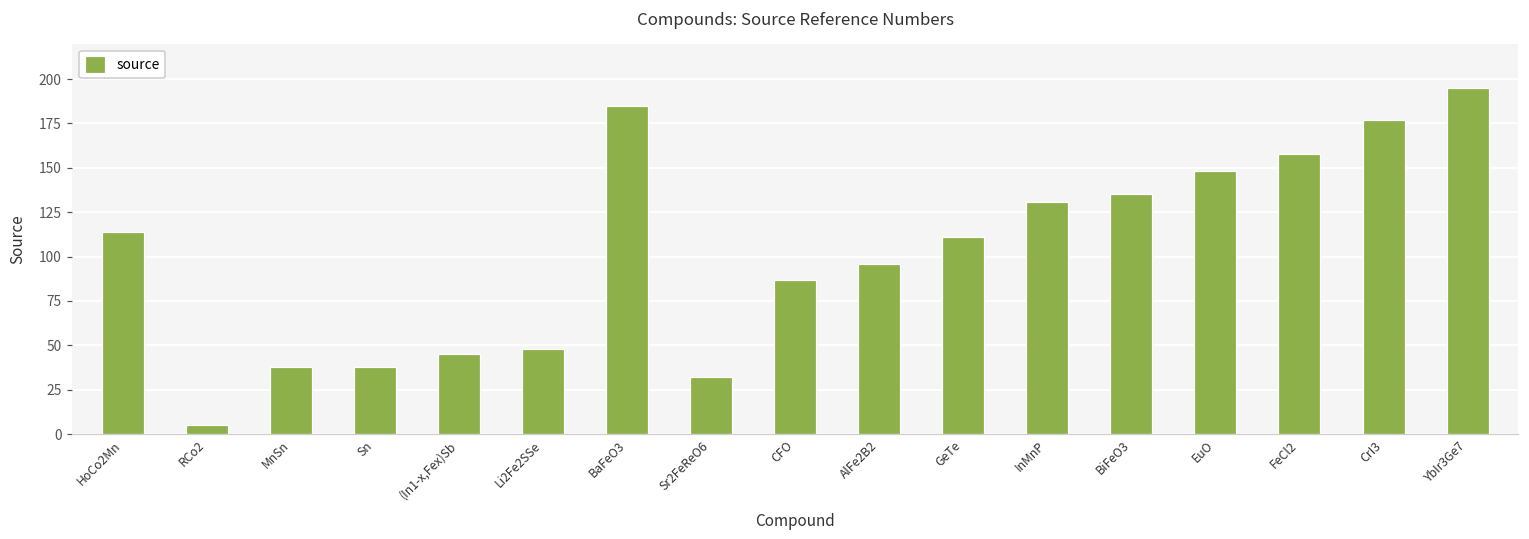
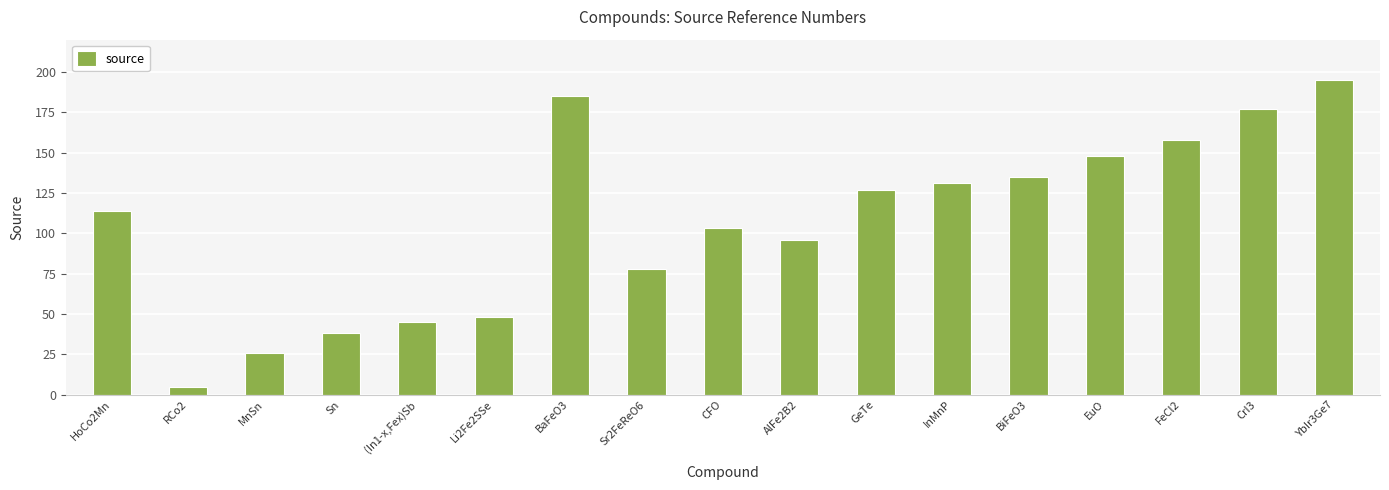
MnSn: 38 -> 26
Sr2FeReO6: 32 -> 78
CFO: 87 -> 103
GeTe: 111 -> 127
